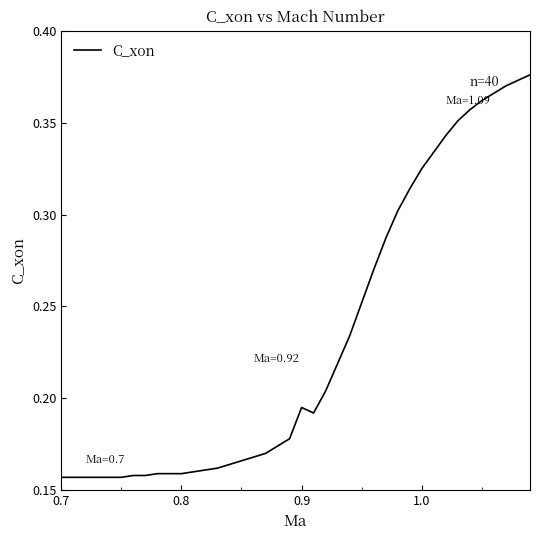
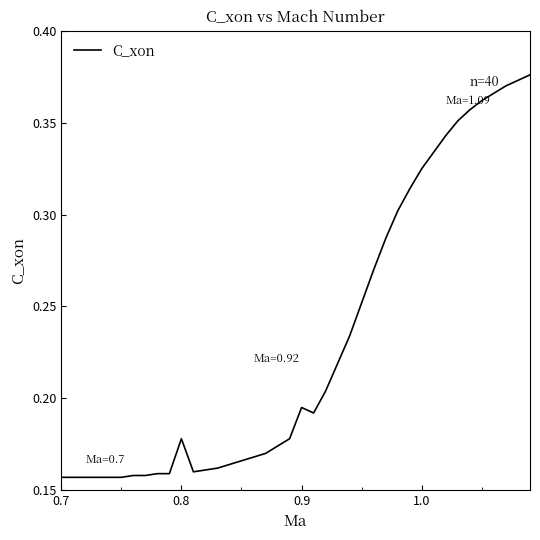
0.8: 0.159 -> 0.178
